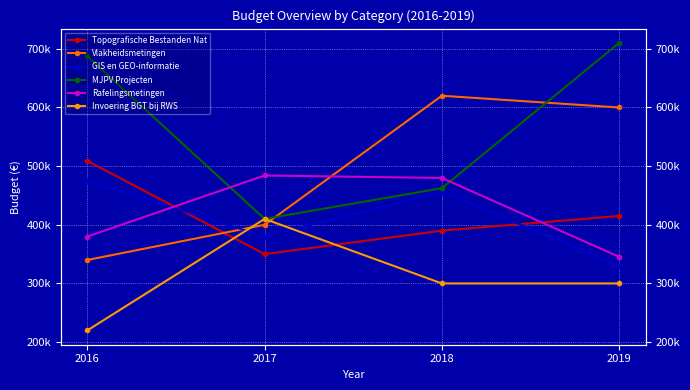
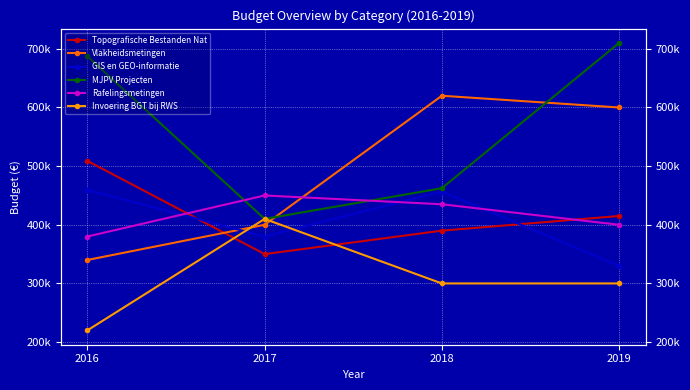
GIS en GEO-informatie, 2016: 480000 -> 460000
Rafelingsmetingen, 2017: 480000 -> 450000
Rafelingsmetingen, 2018: 480000 -> 440000
Rafelingsmetingen, 2019: 350000 -> 400000
